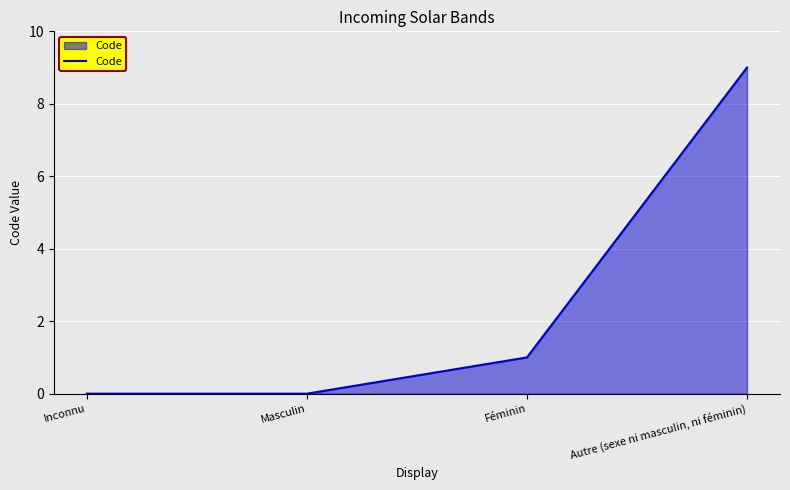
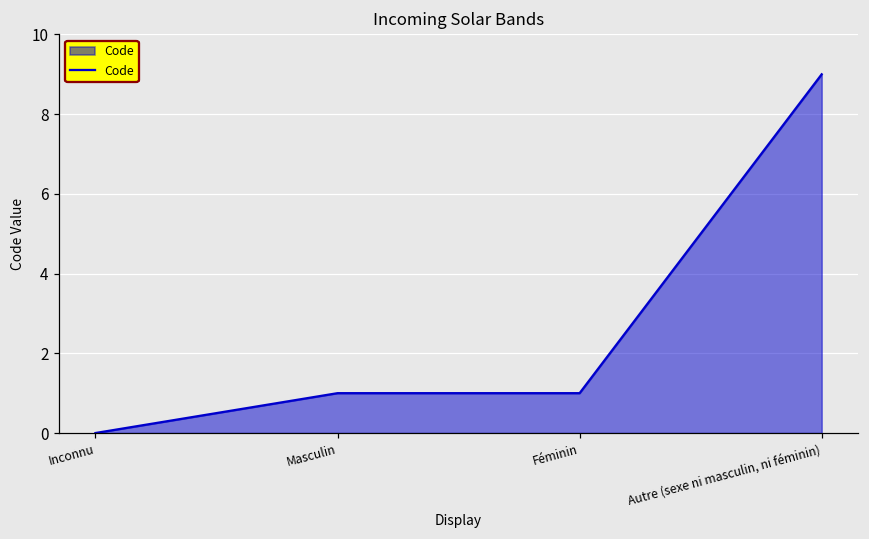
Masculin: 0 -> 1
